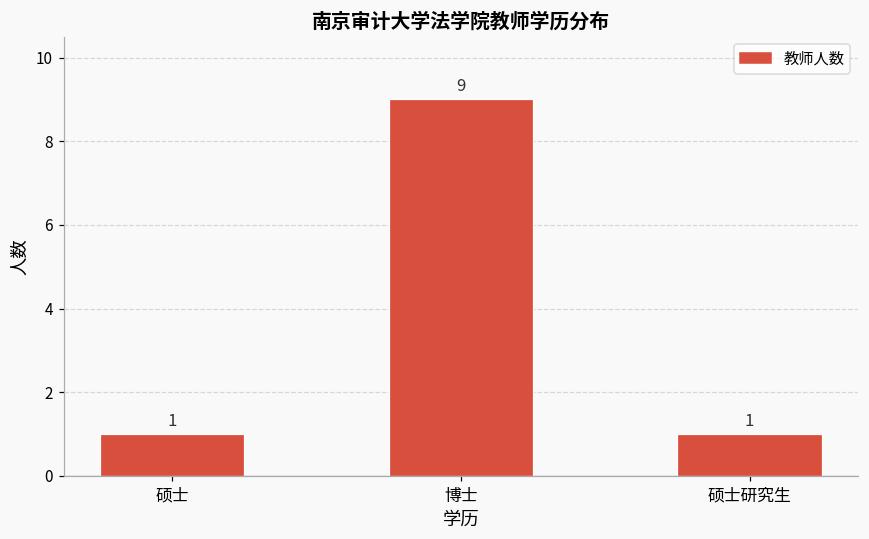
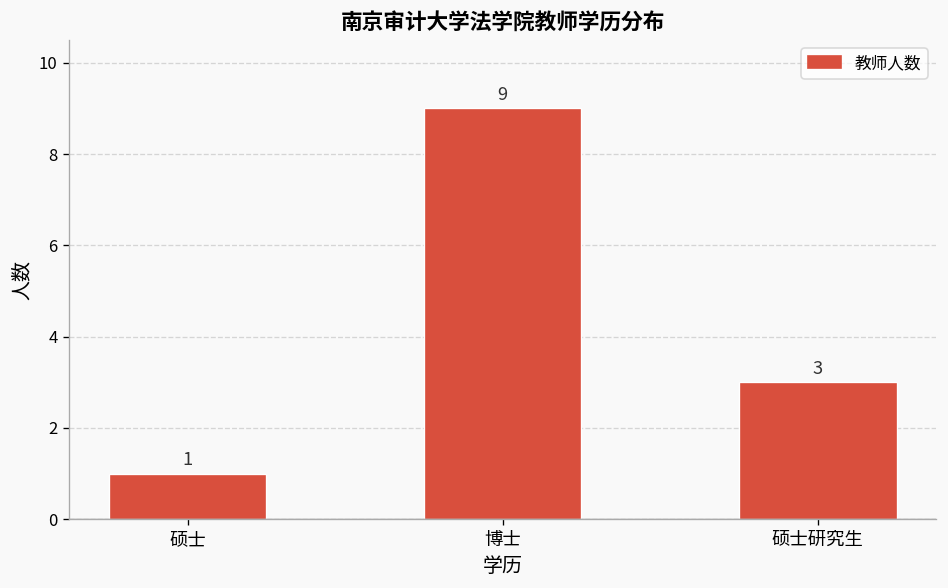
硕士研究生: 1 -> 3
